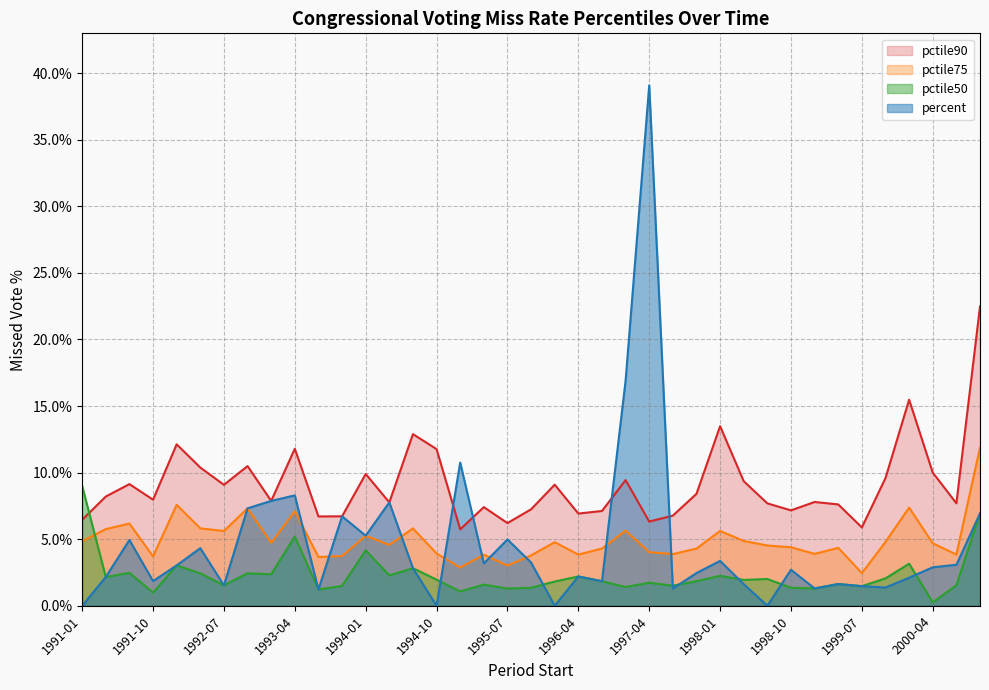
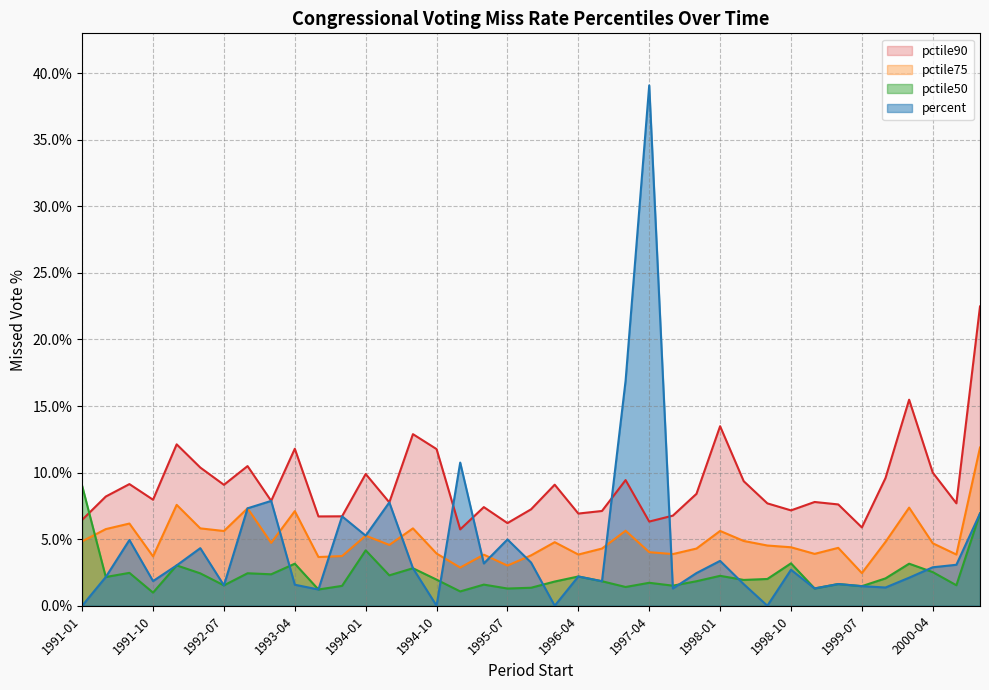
pctile50, 1993-04: 5.2% -> 3.2%
percent, 1993-04: 8.3% -> 1.6%
pctile50, 1998-10: 1.4% -> 3.2%
pctile50, 2000-04: 0.3% -> 2.5%
